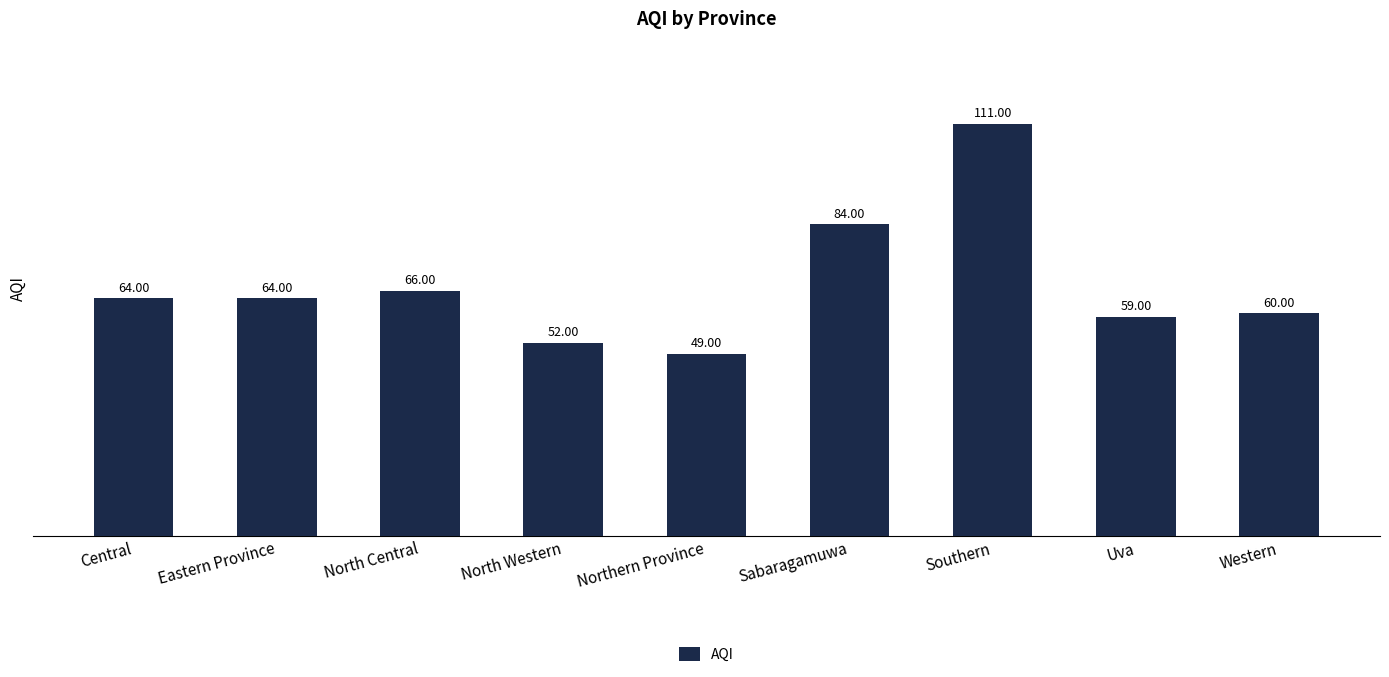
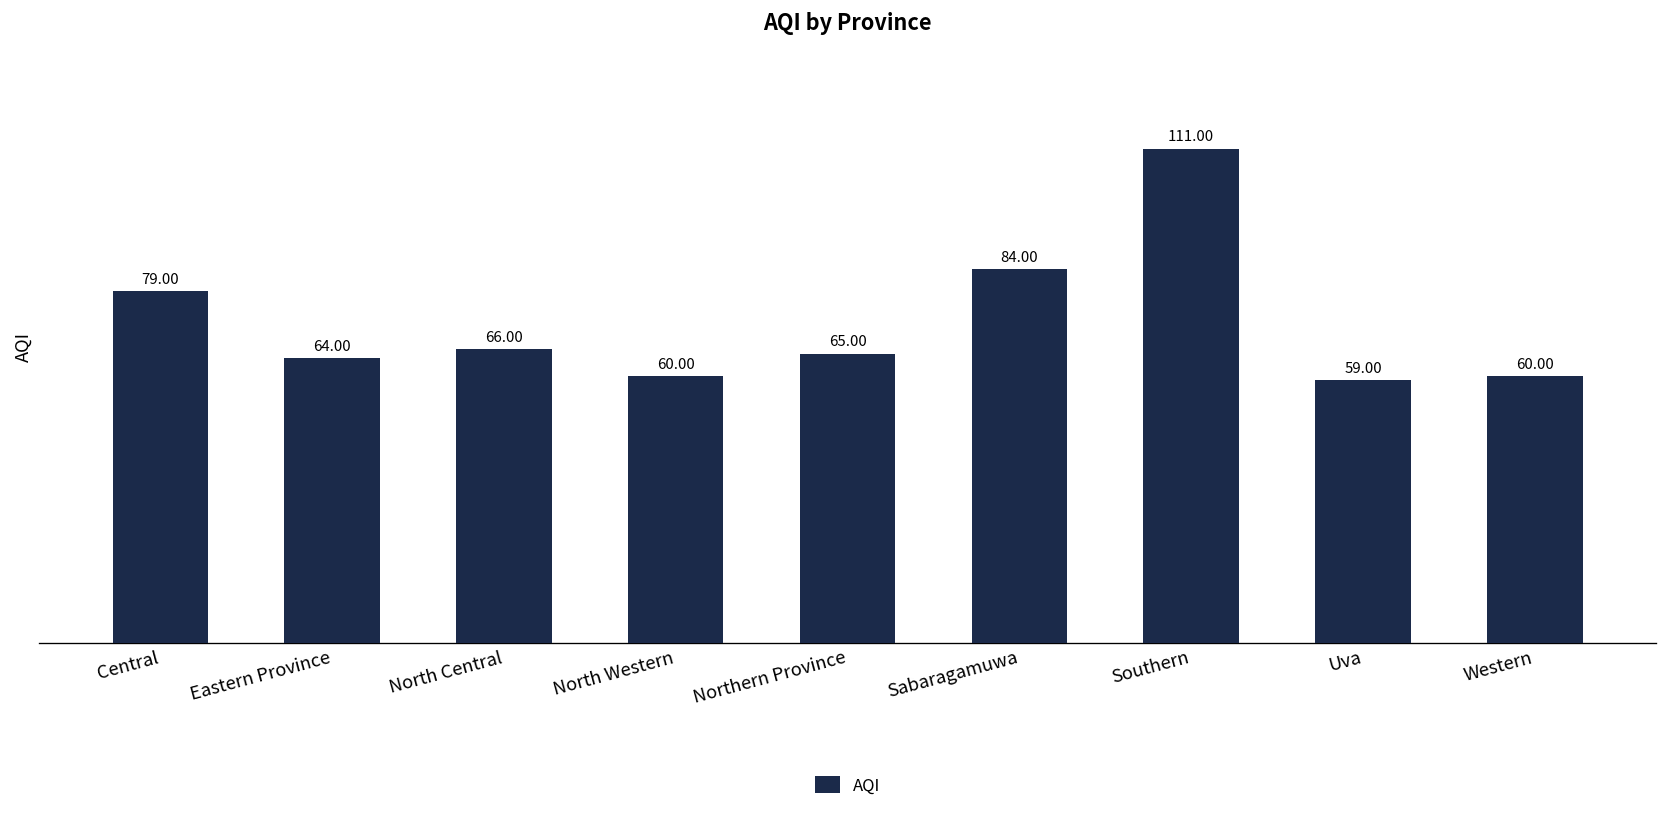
Central: 64.00 -> 79.00
North Western: 52.00 -> 60.00
Northern Province: 49.00 -> 65.00
